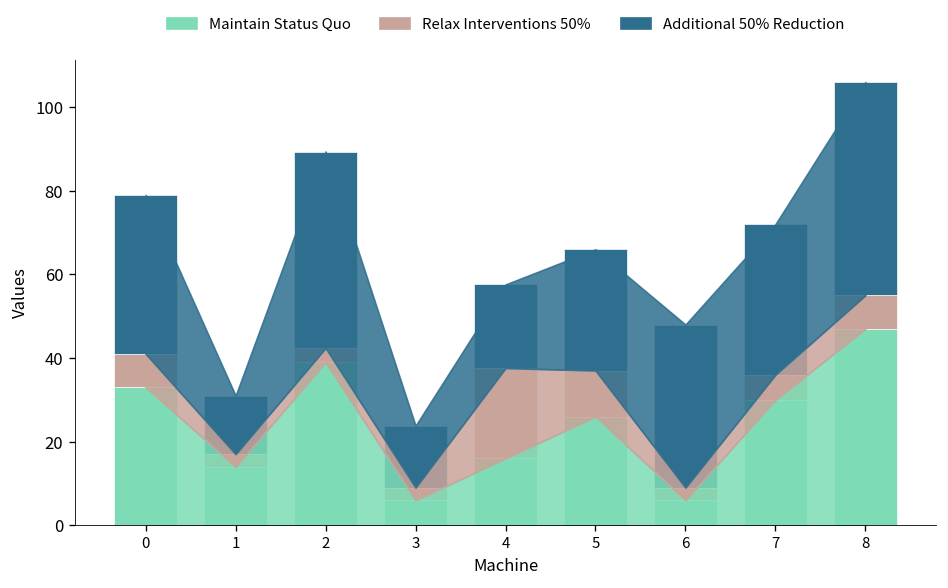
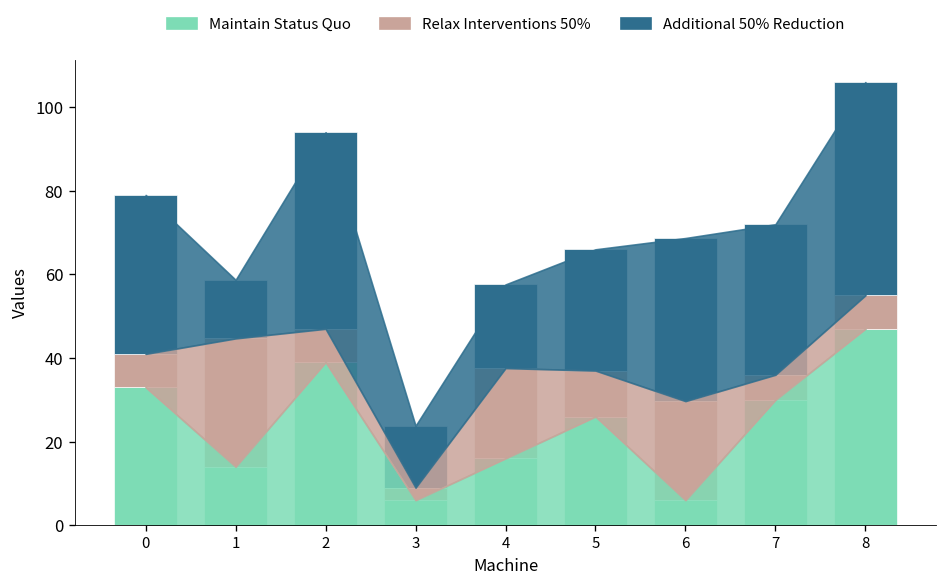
Relax Interventions 50%, 1: 3 -> 31
Relax Interventions 50%, 2: 3 -> 8
Relax Interventions 50%, 6: 3 -> 24
